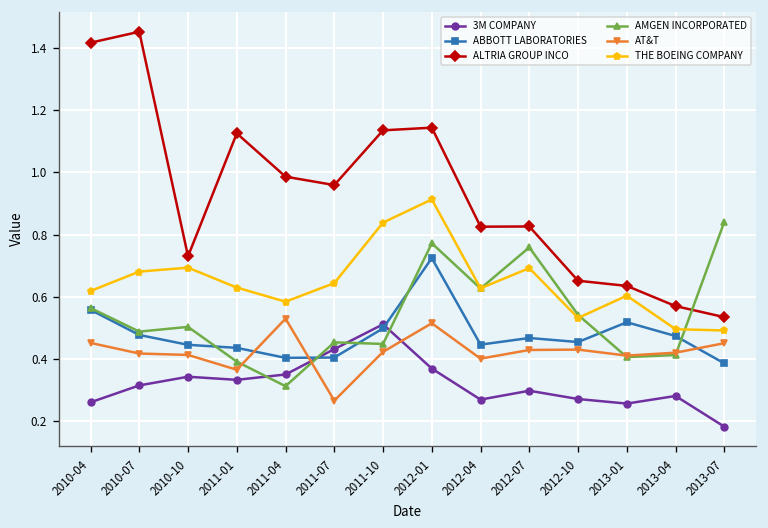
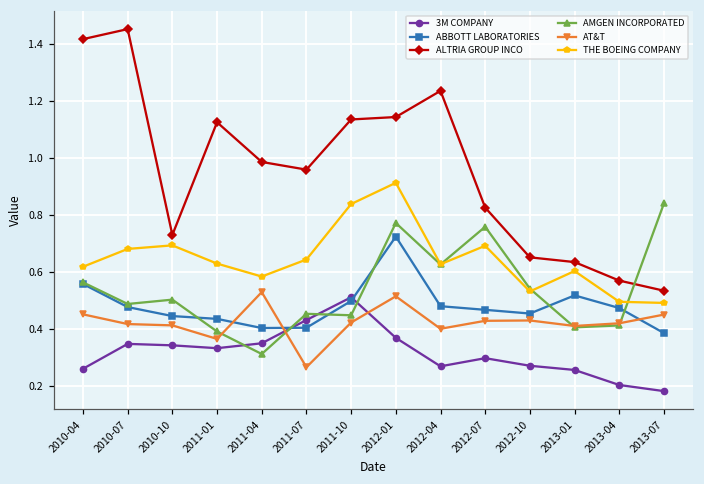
3M COMPANY, 2010-07: 0.32 -> 0.35
ABBOTT LABORATORIES, 2012-04: 0.45 -> 0.48
ALTRIA GROUP INCO, 2012-04: 0.83 -> 1.24
3M COMPANY, 2013-04: 0.28 -> 0.20
